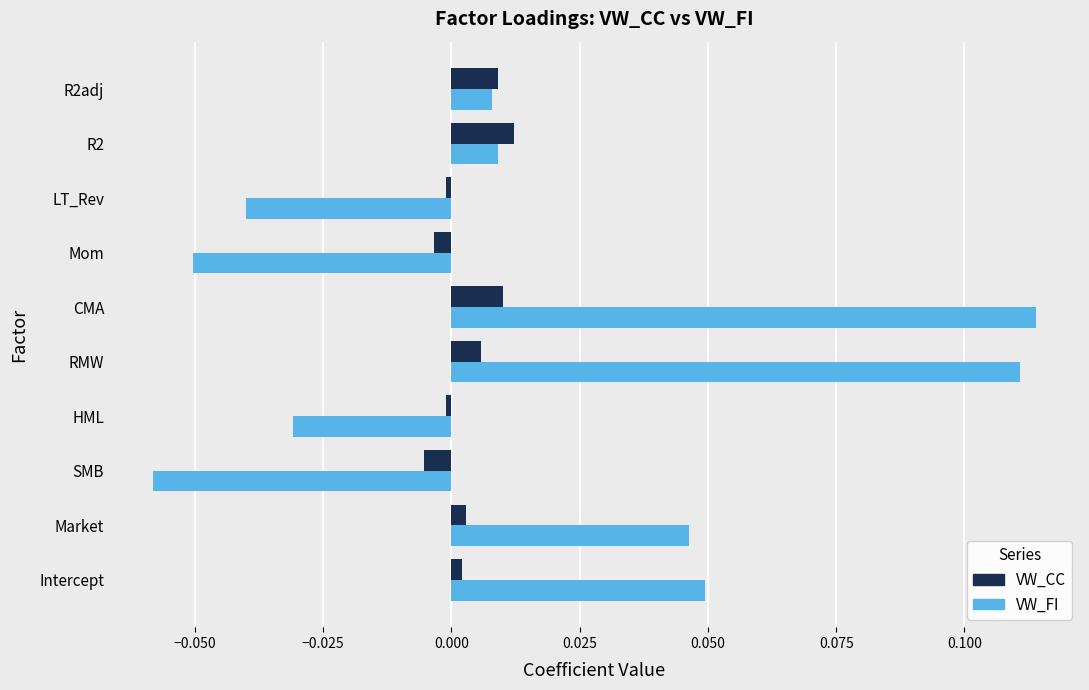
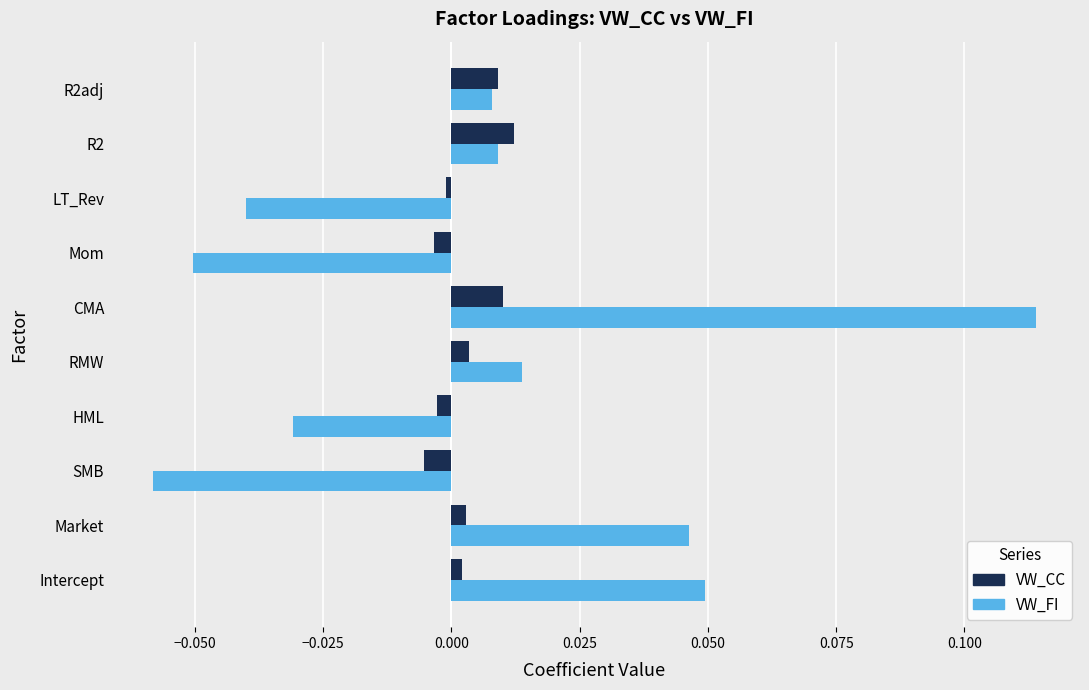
VW_CC, RMW: 0.006 -> 0.004
VW_FI, RMW: 0.111 -> 0.014
VW_CC, HML: -0.001 -> -0.003
